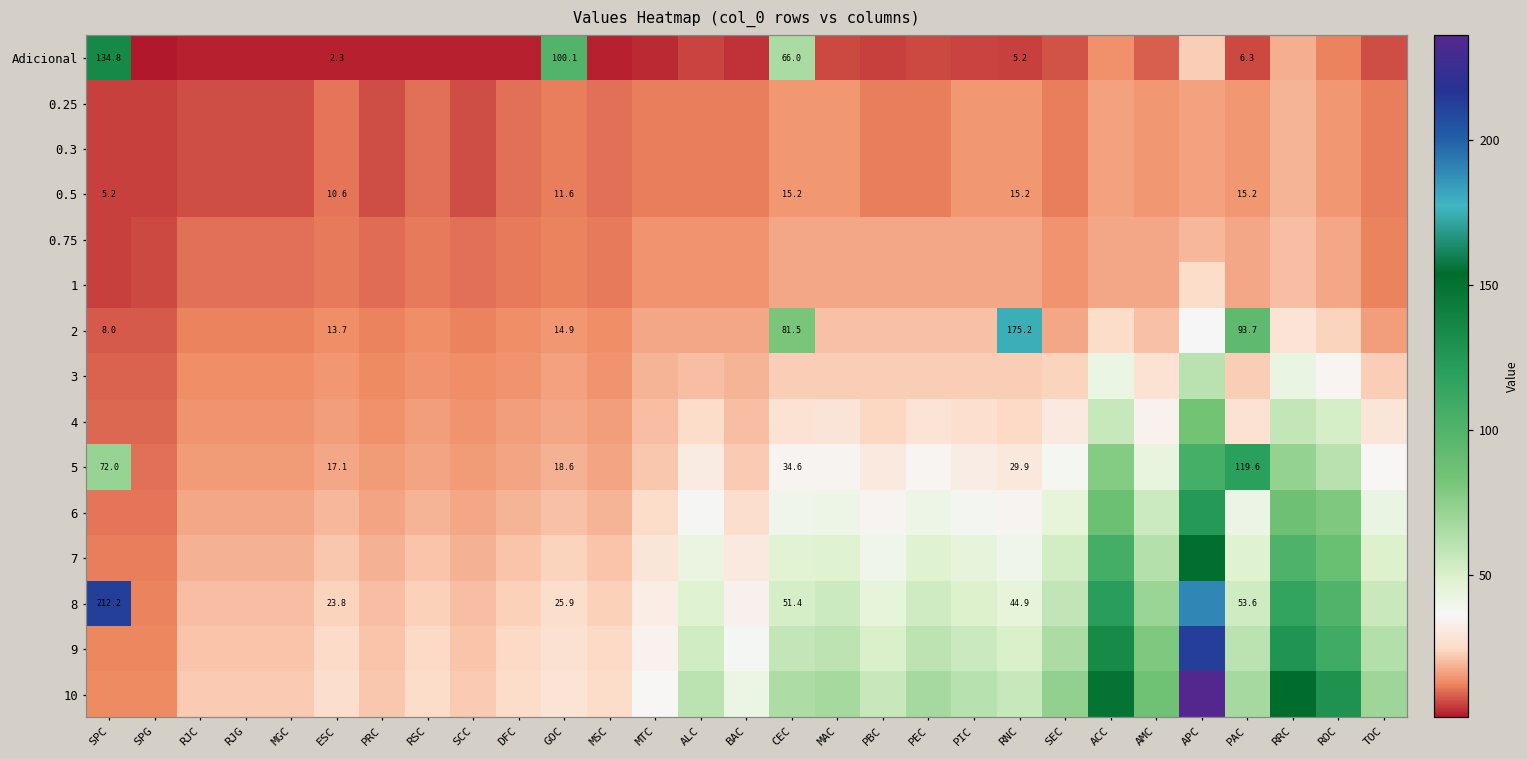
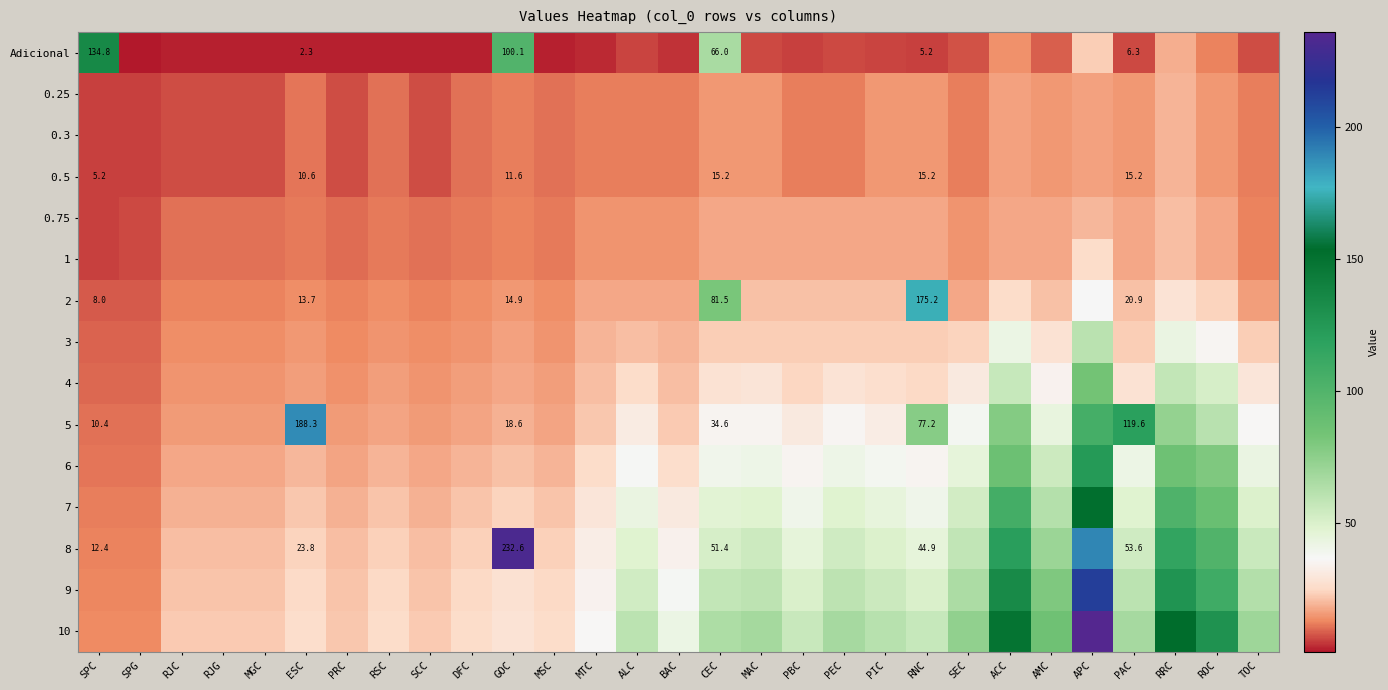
2, PAC: 93.7 -> 20.9
5, SPC: 72.0 -> 10.4
5, ESC: 17.1 -> 188.3
5, RNC: 29.9 -> 77.2
8, SPC: 212.2 -> 12.4
8, GOC: 25.9 -> 232.6
